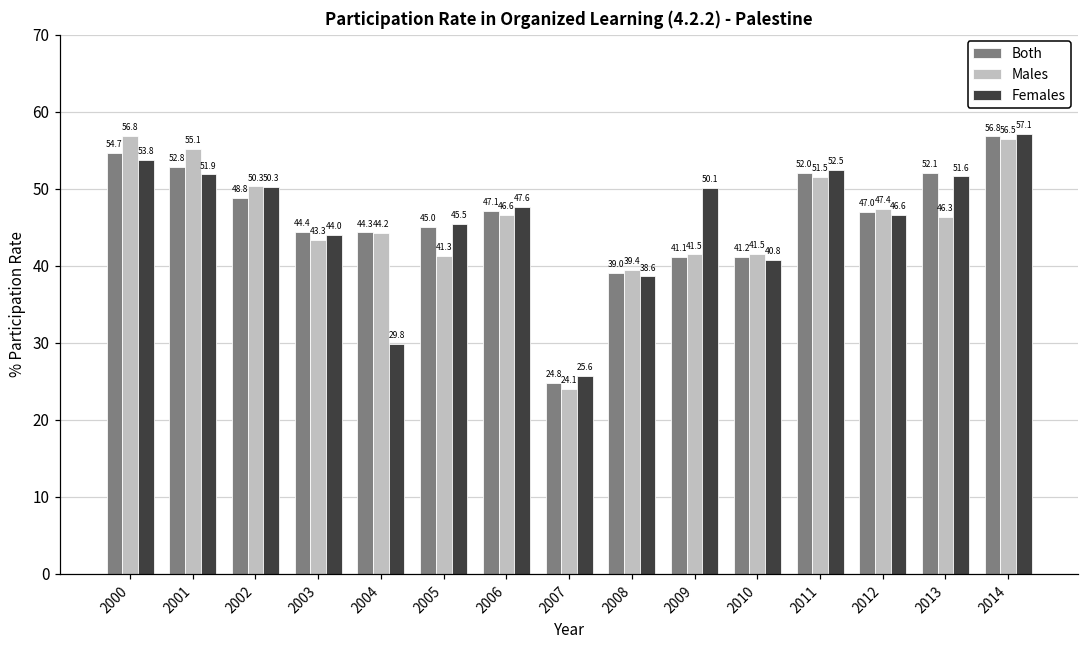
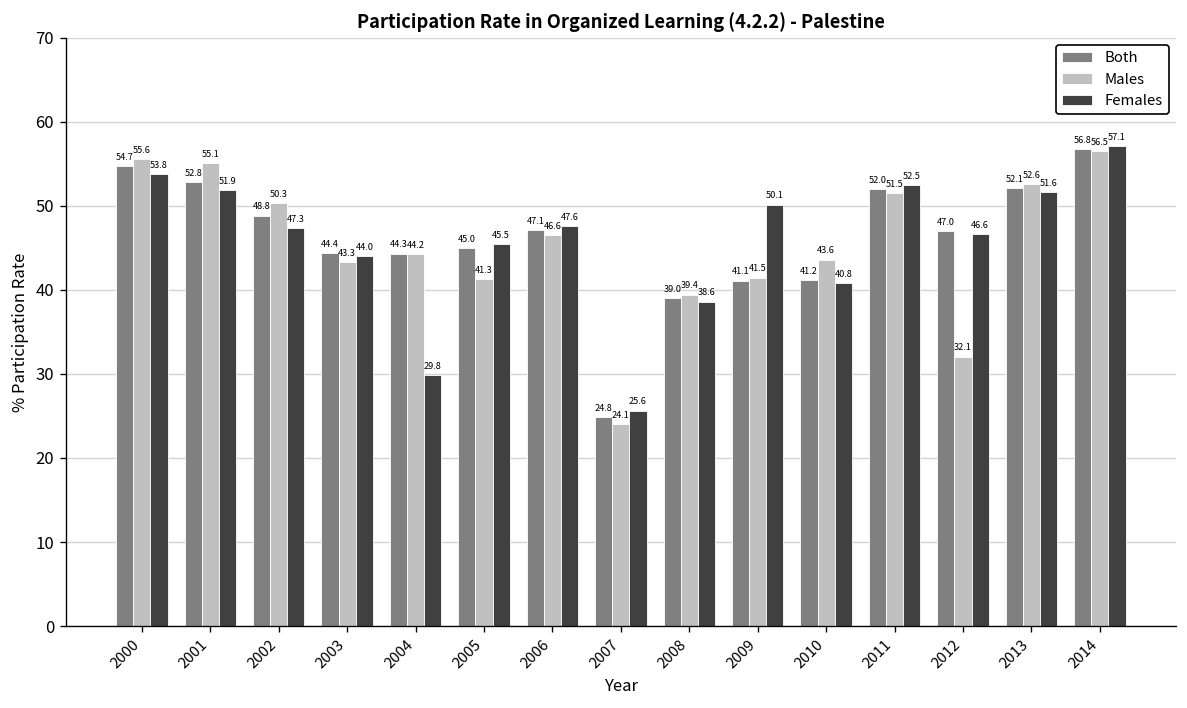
Males, 2000: 56.8 -> 55.6
Females, 2002: 50.3 -> 47.3
Males, 2010: 41.5 -> 43.6
Males, 2012: 47.4 -> 32.1
Males, 2013: 46.3 -> 52.6
